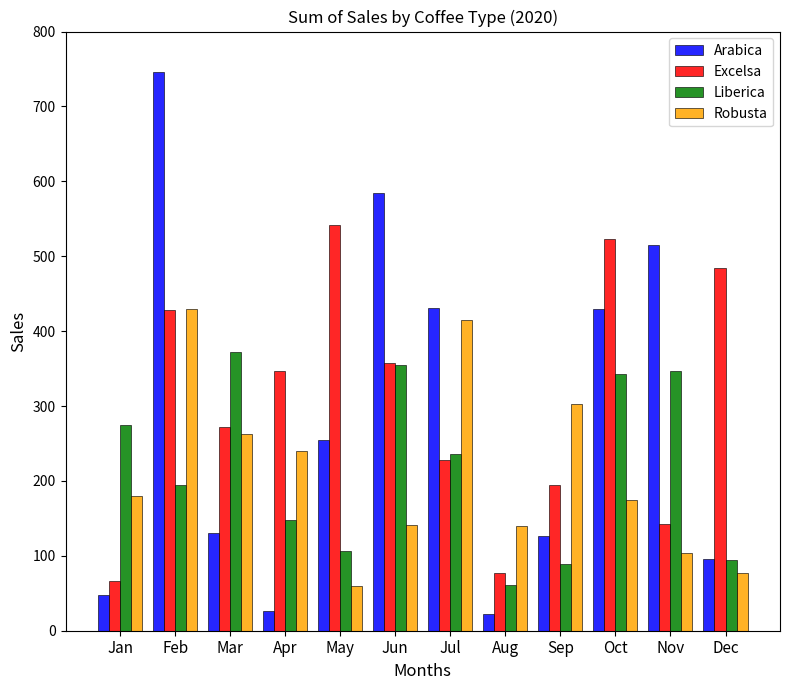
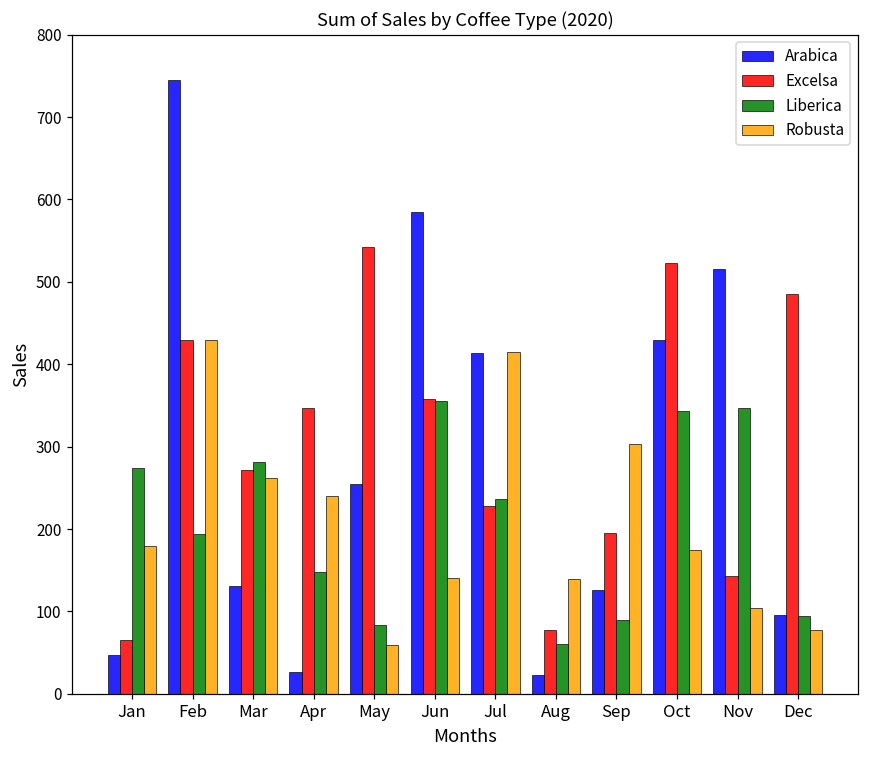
Liberica, Mar: 370 -> 280
Liberica, May: 110 -> 80
Arabica, Jul: 430 -> 410
